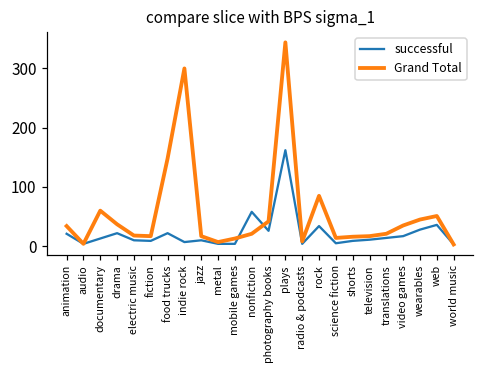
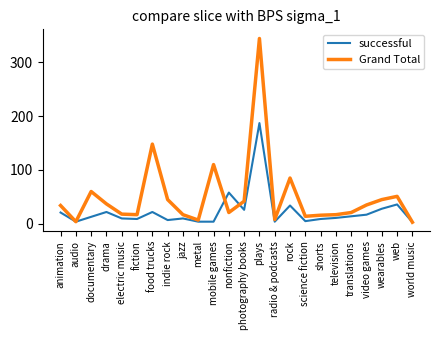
Grand Total, indie rock: 300 -> 50
Grand Total, mobile games: 10 -> 110
successful, plays: 160 -> 190
